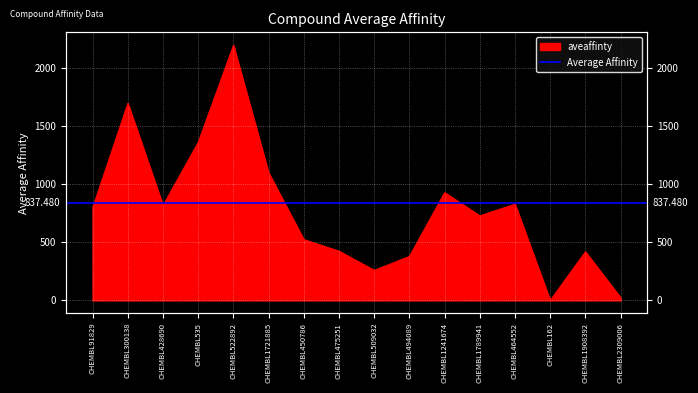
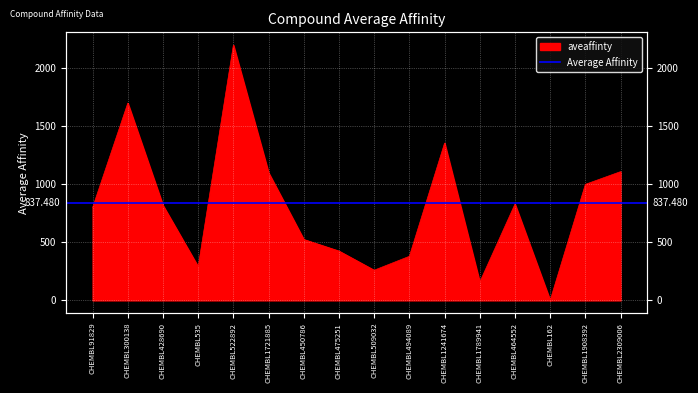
CHEMBL535: 1360 -> 290
CHEMBL1241674: 930 -> 1360
CHEMBL1789941: 730 -> 160
CHEMBL1908392: 420 -> 1000
CHEMBL2309006: 20 -> 1110
